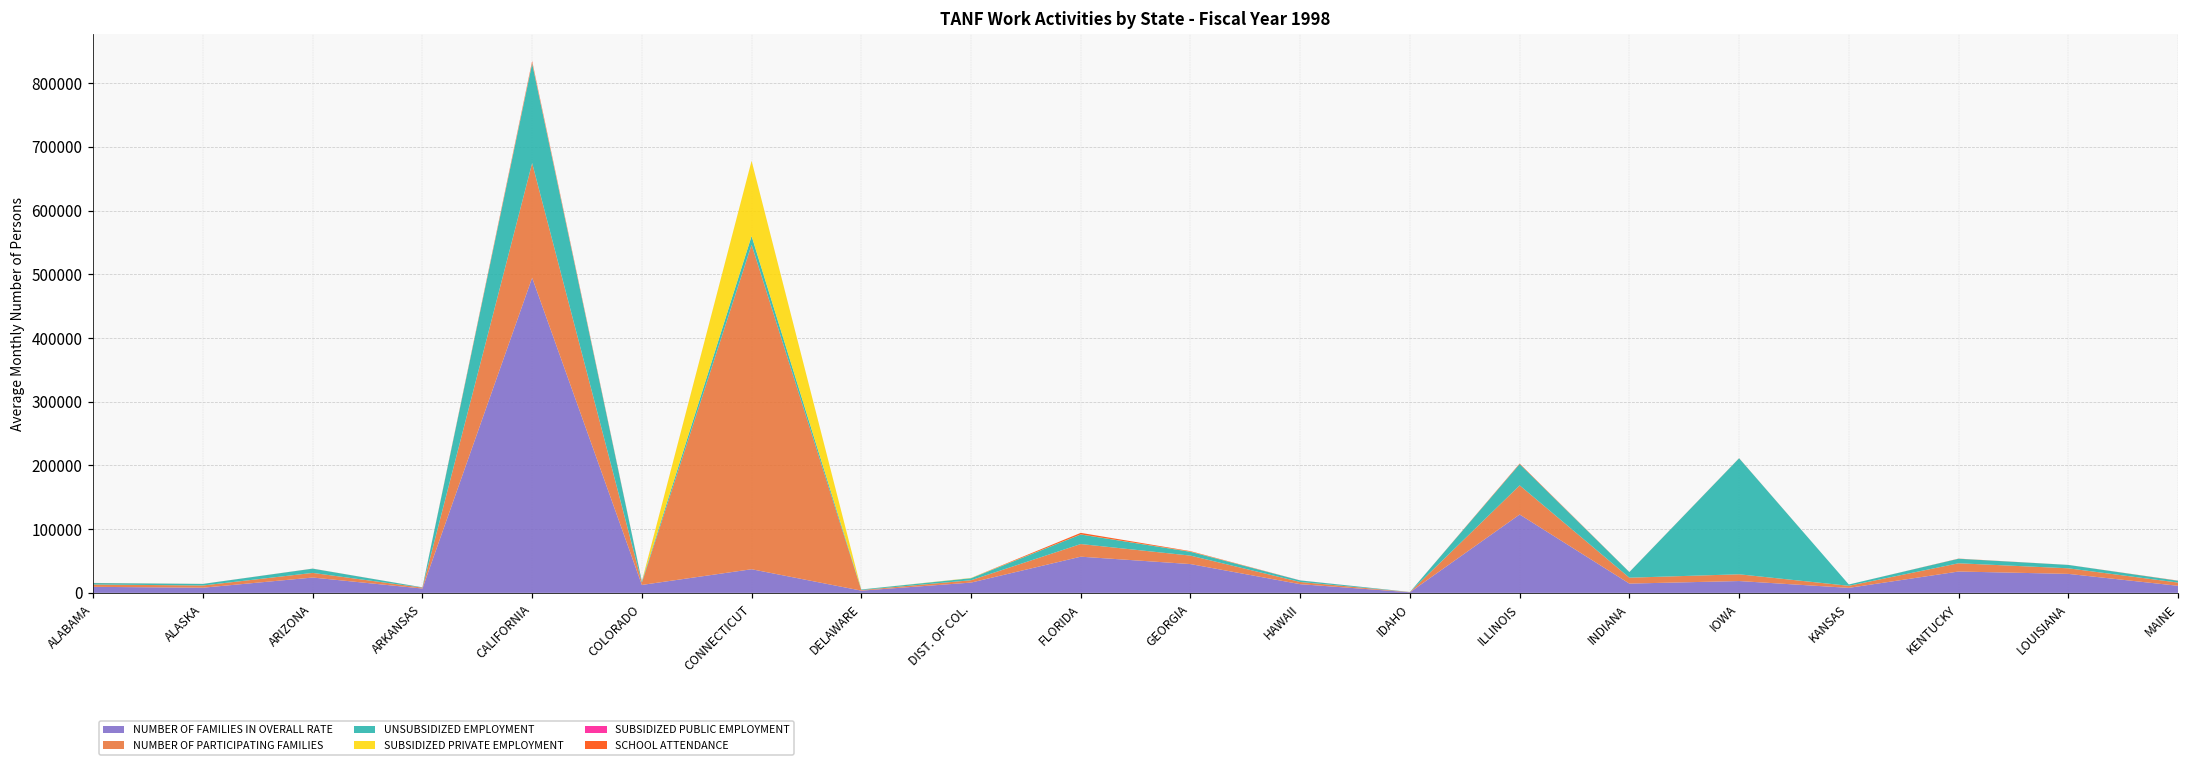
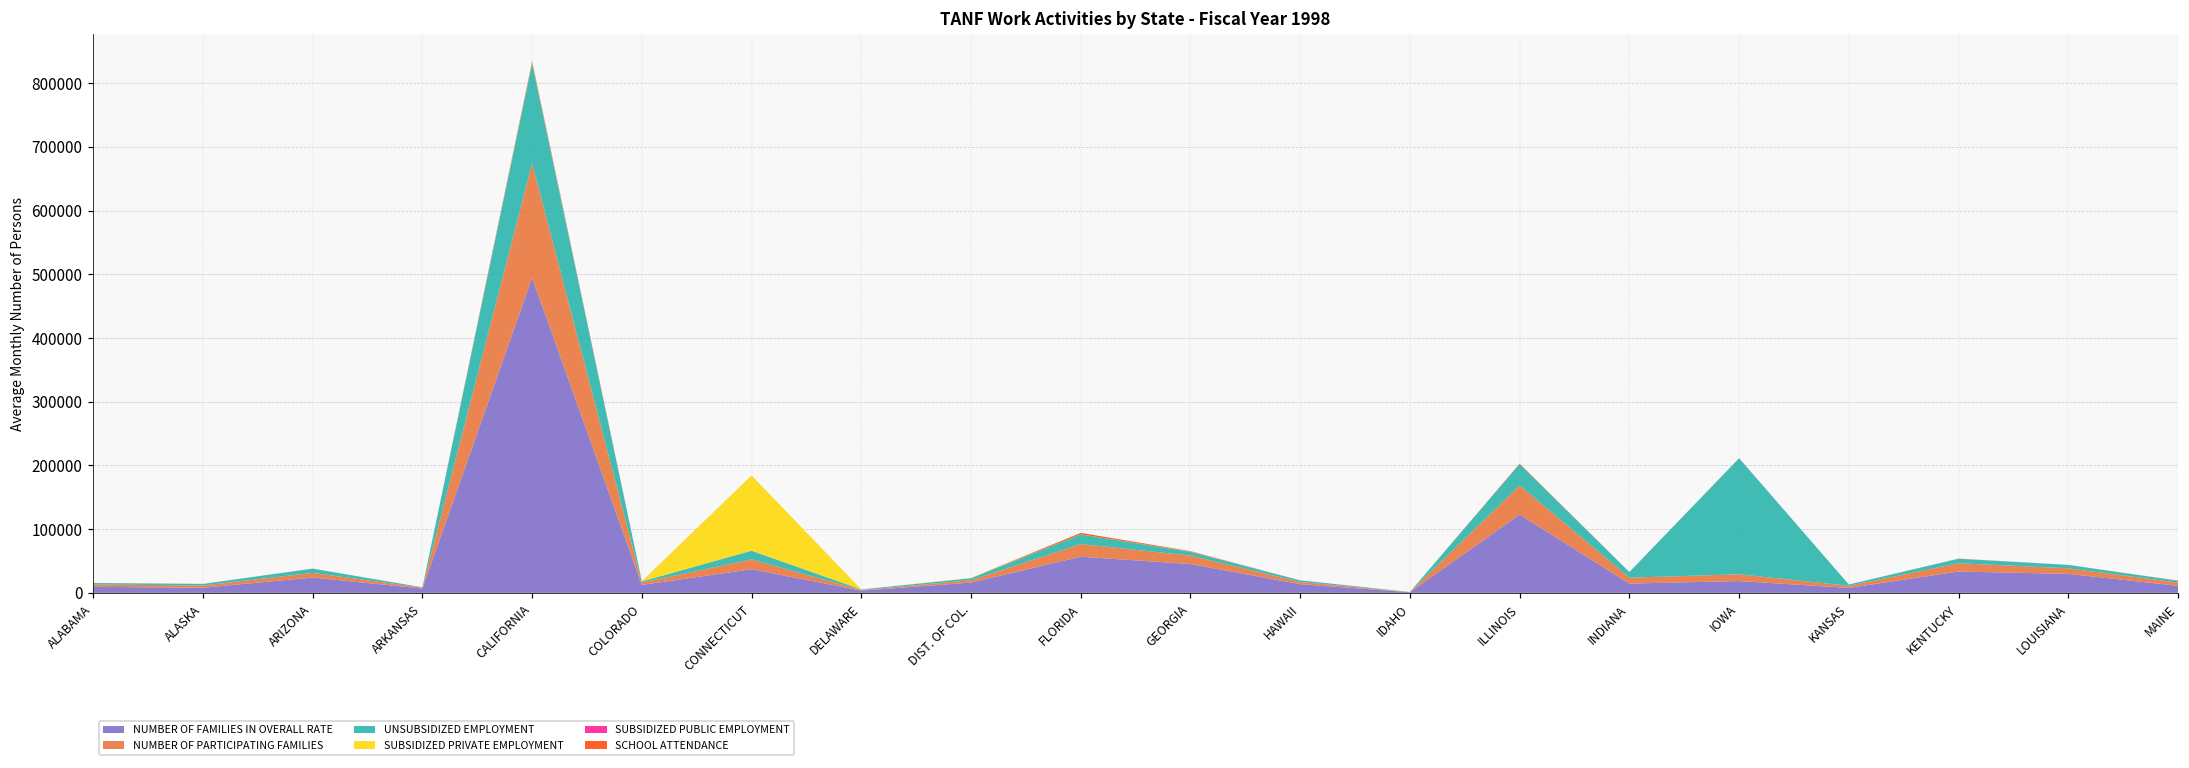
NUMBER OF PARTICIPATING FAMILIES, CONNECTICUT: 510000 -> 20000
